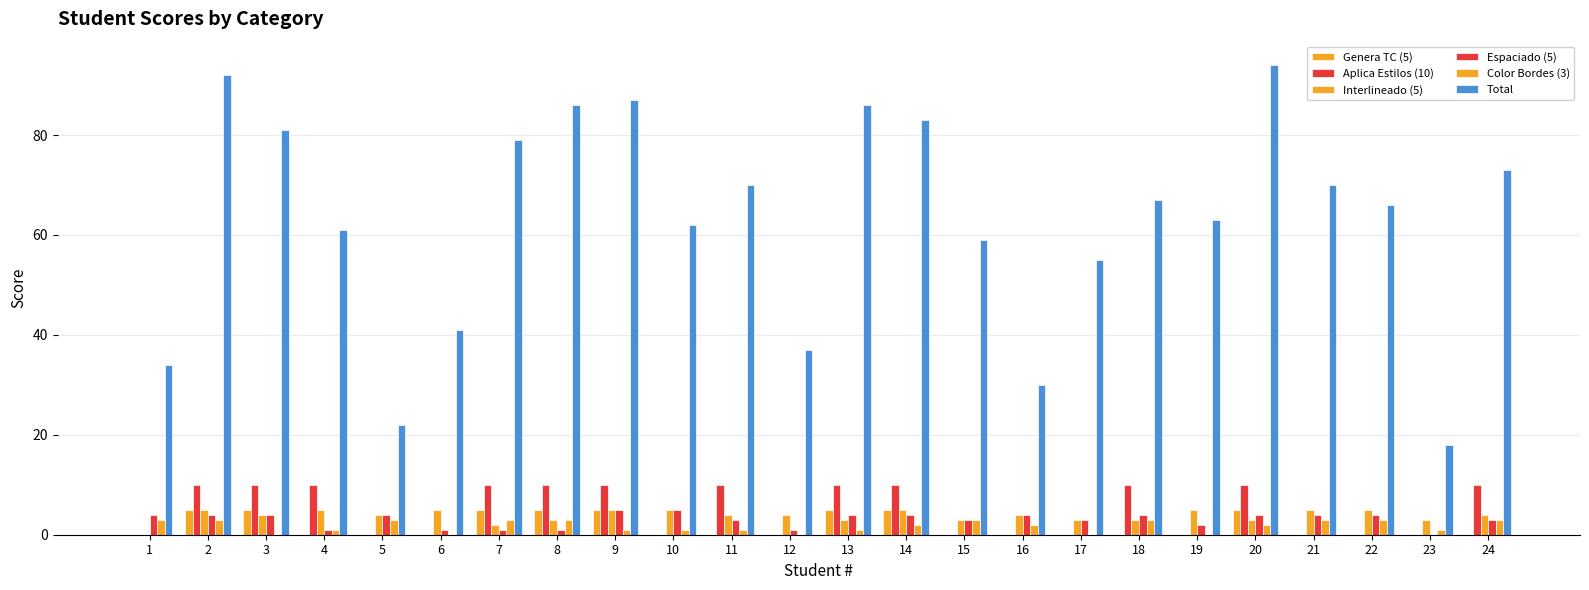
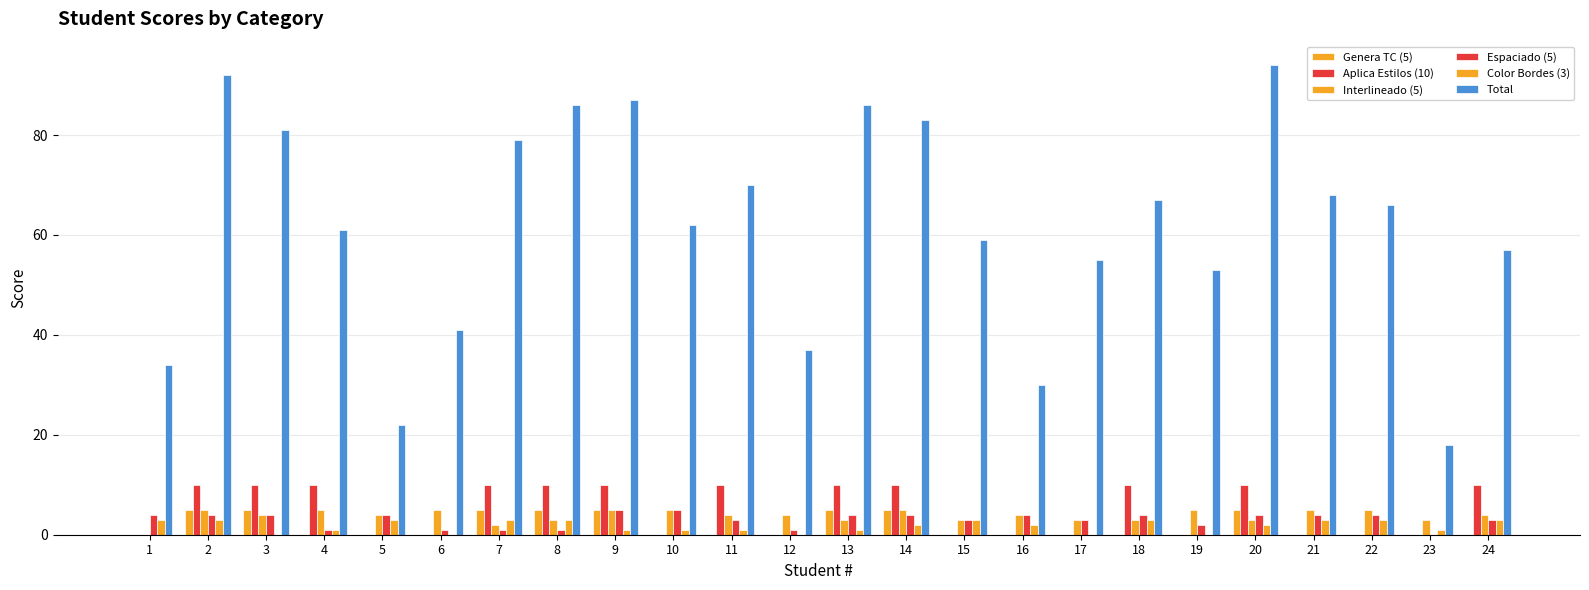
Total, 19: 63 -> 53
Total, 21: 70 -> 68
Total, 24: 73 -> 57
